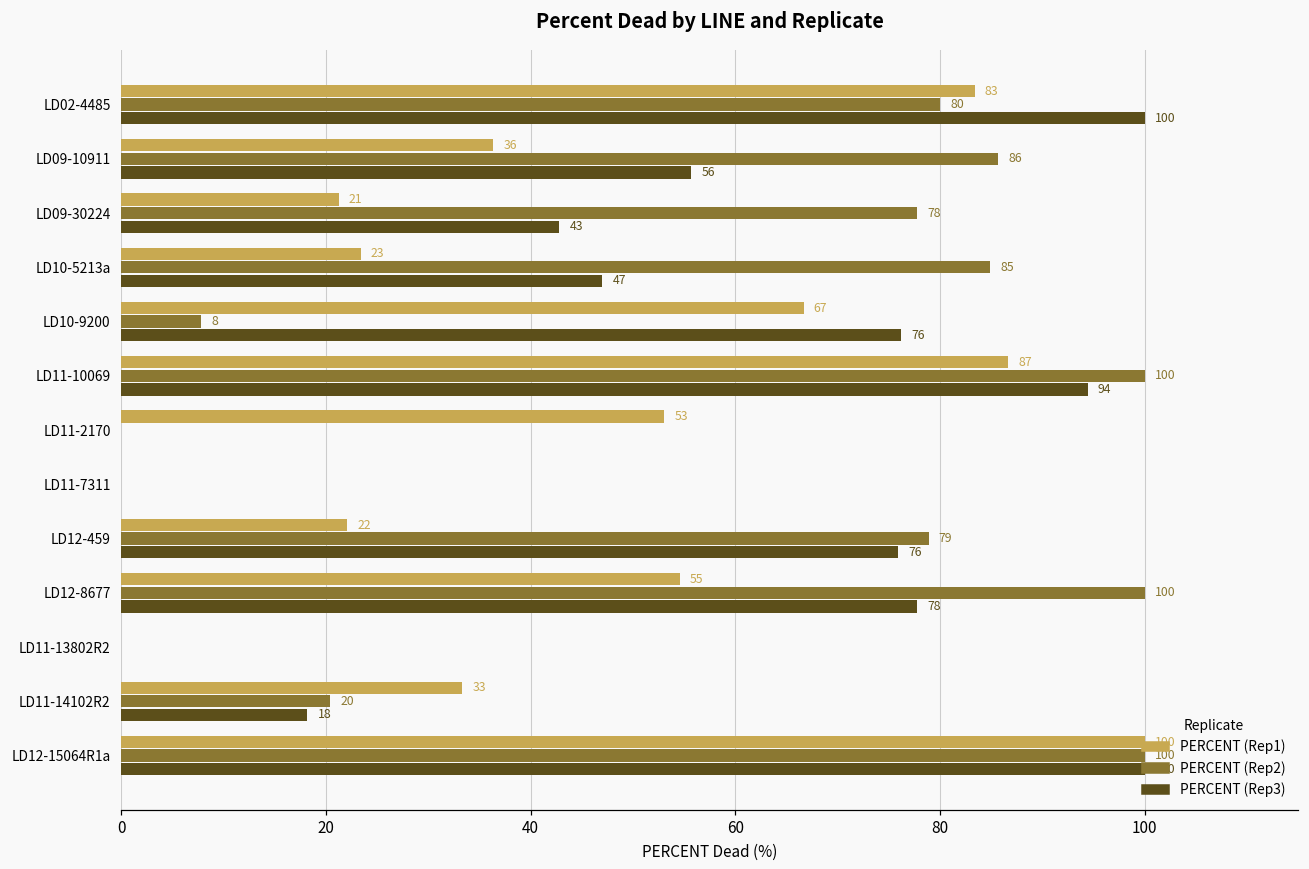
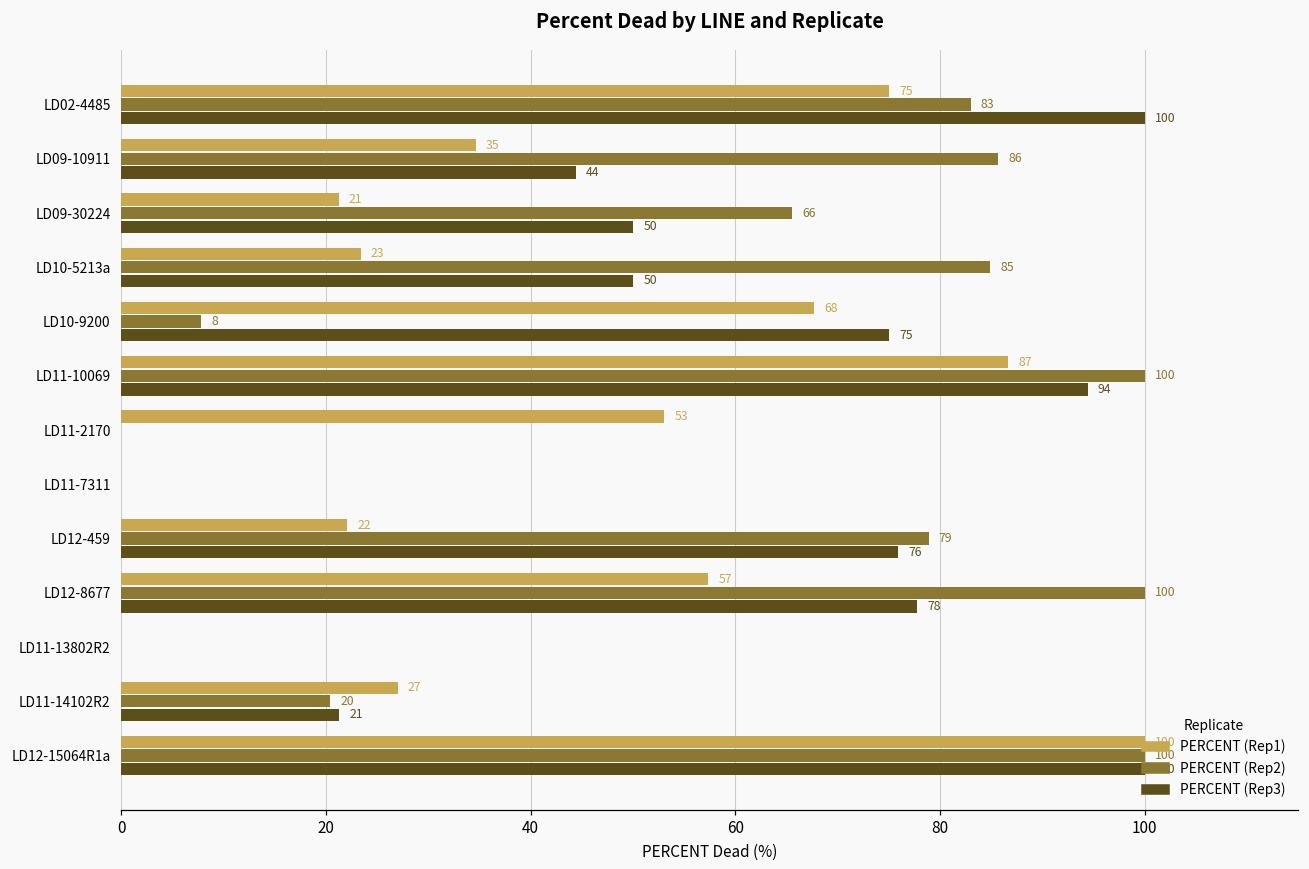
PERCENT (Rep1), LD02-4485: 83 -> 75
PERCENT (Rep2), LD02-4485: 80 -> 83
PERCENT (Rep1), LD09-10911: 36 -> 35
PERCENT (Rep3), LD09-10911: 56 -> 44
PERCENT (Rep2), LD09-30224: 78 -> 66
PERCENT (Rep3), LD09-30224: 43 -> 50
PERCENT (Rep3), LD10-5213a: 47 -> 50
PERCENT (Rep1), LD10-9200: 67 -> 68
PERCENT (Rep3), LD10-9200: 76 -> 75
PERCENT (Rep1), LD12-8677: 55 -> 57
PERCENT (Rep1), LD11-14102R2: 33 -> 27
PERCENT (Rep3), LD11-14102R2: 18 -> 21
